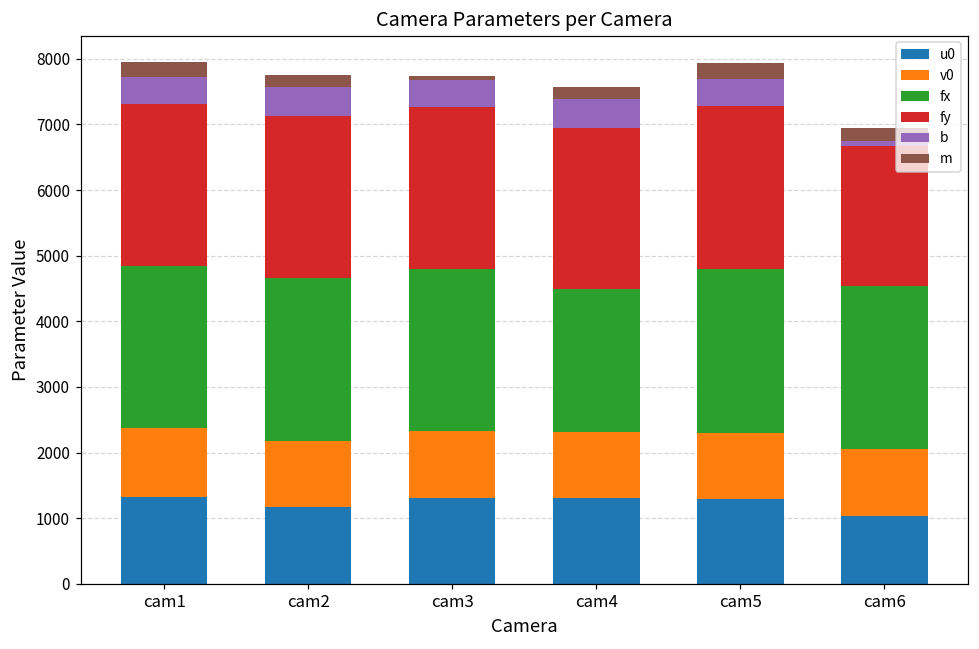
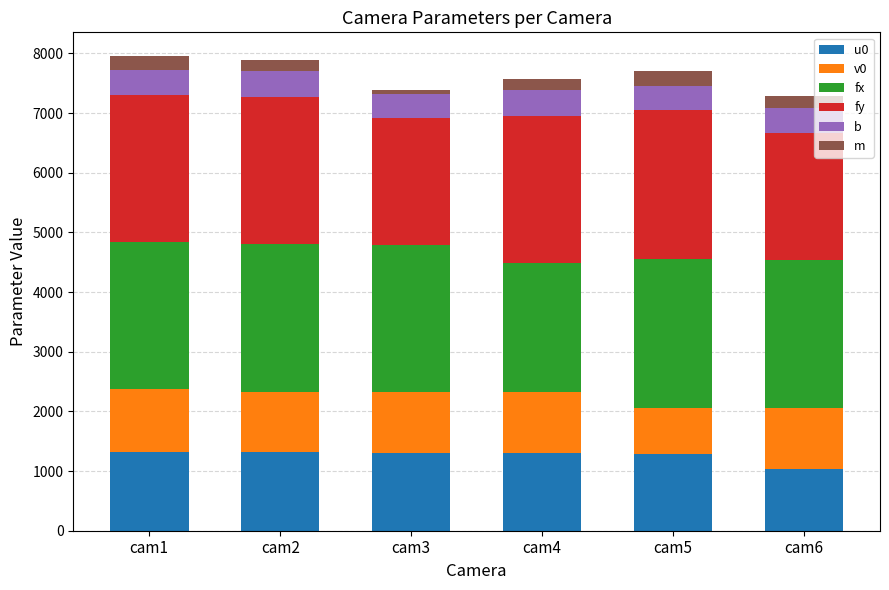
u0, cam2: 1200 -> 1300
fy, cam3: 2500 -> 2100
v0, cam5: 1000 -> 800
b, cam6: 100 -> 400
